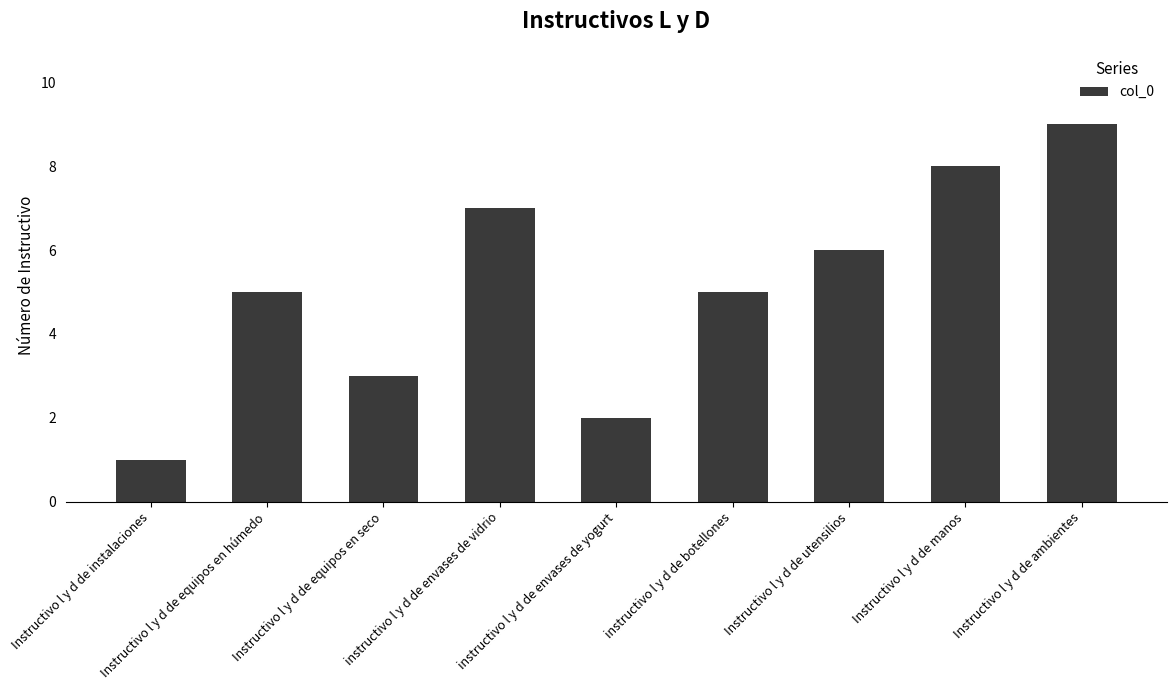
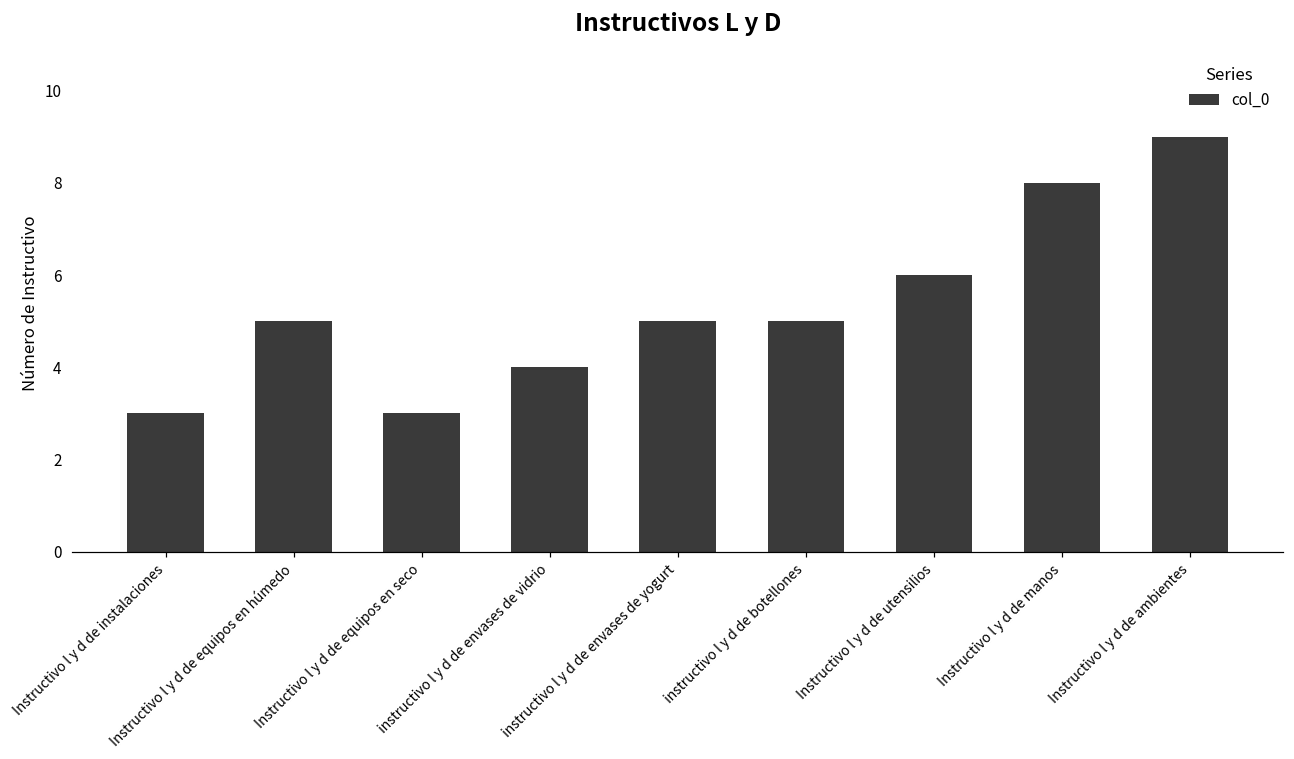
Instructivo l y d de instalaciones: 1 -> 3
instructivo l y d de envases de vidrio: 7 -> 4
instructivo l y d de envases de yogurt: 2 -> 5
